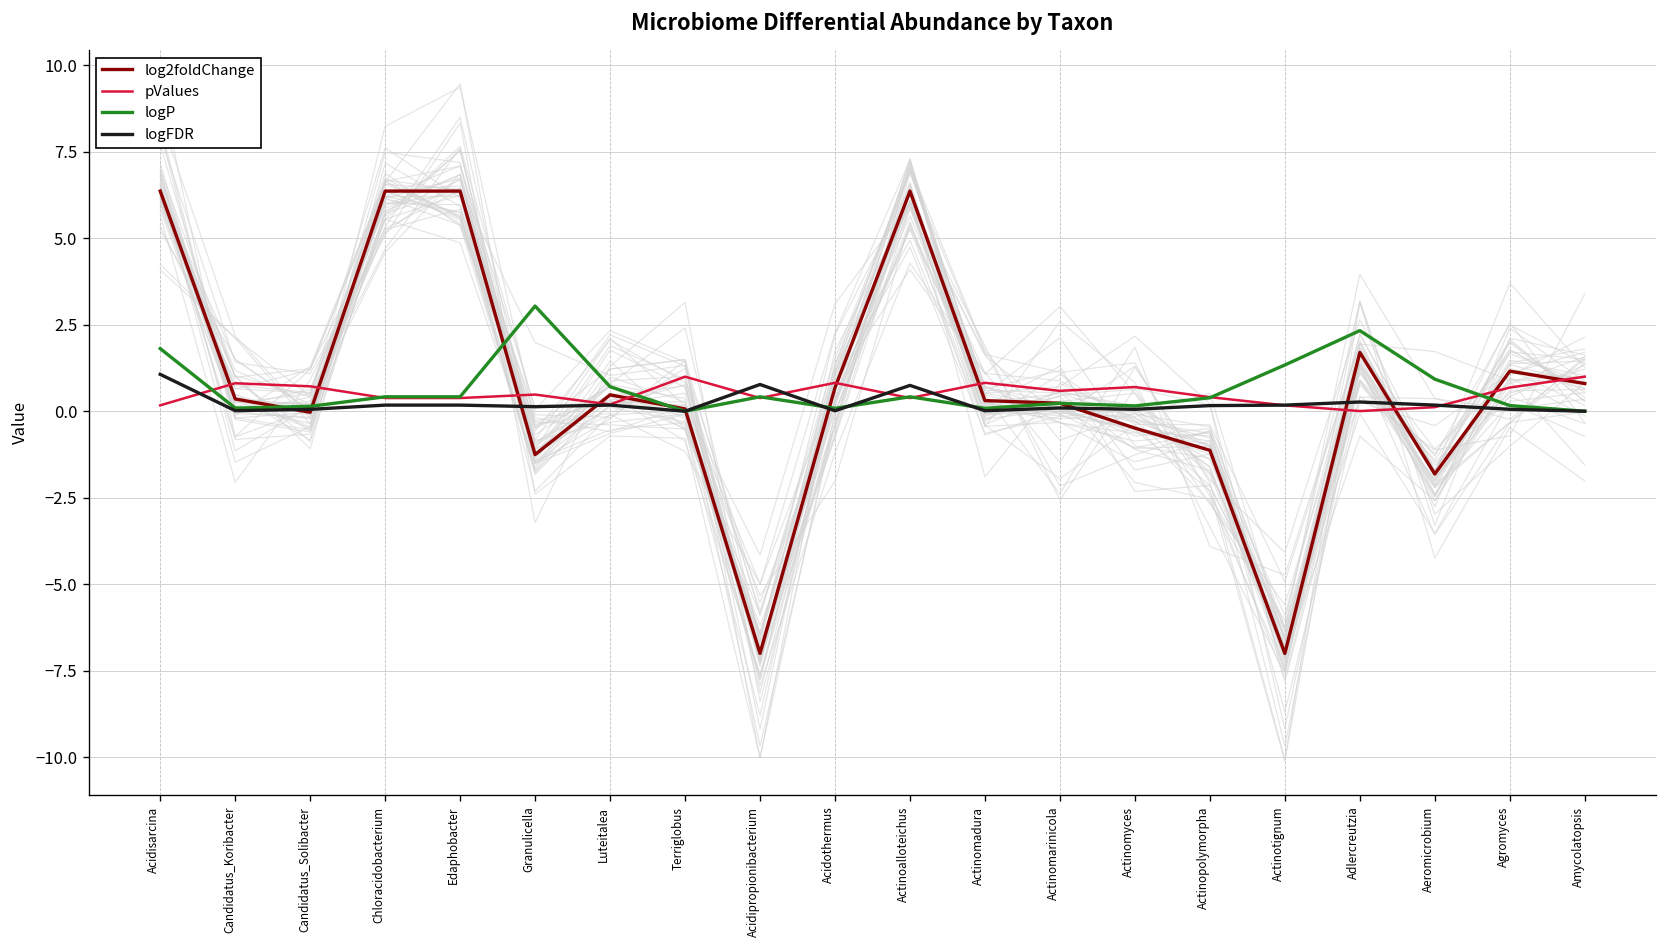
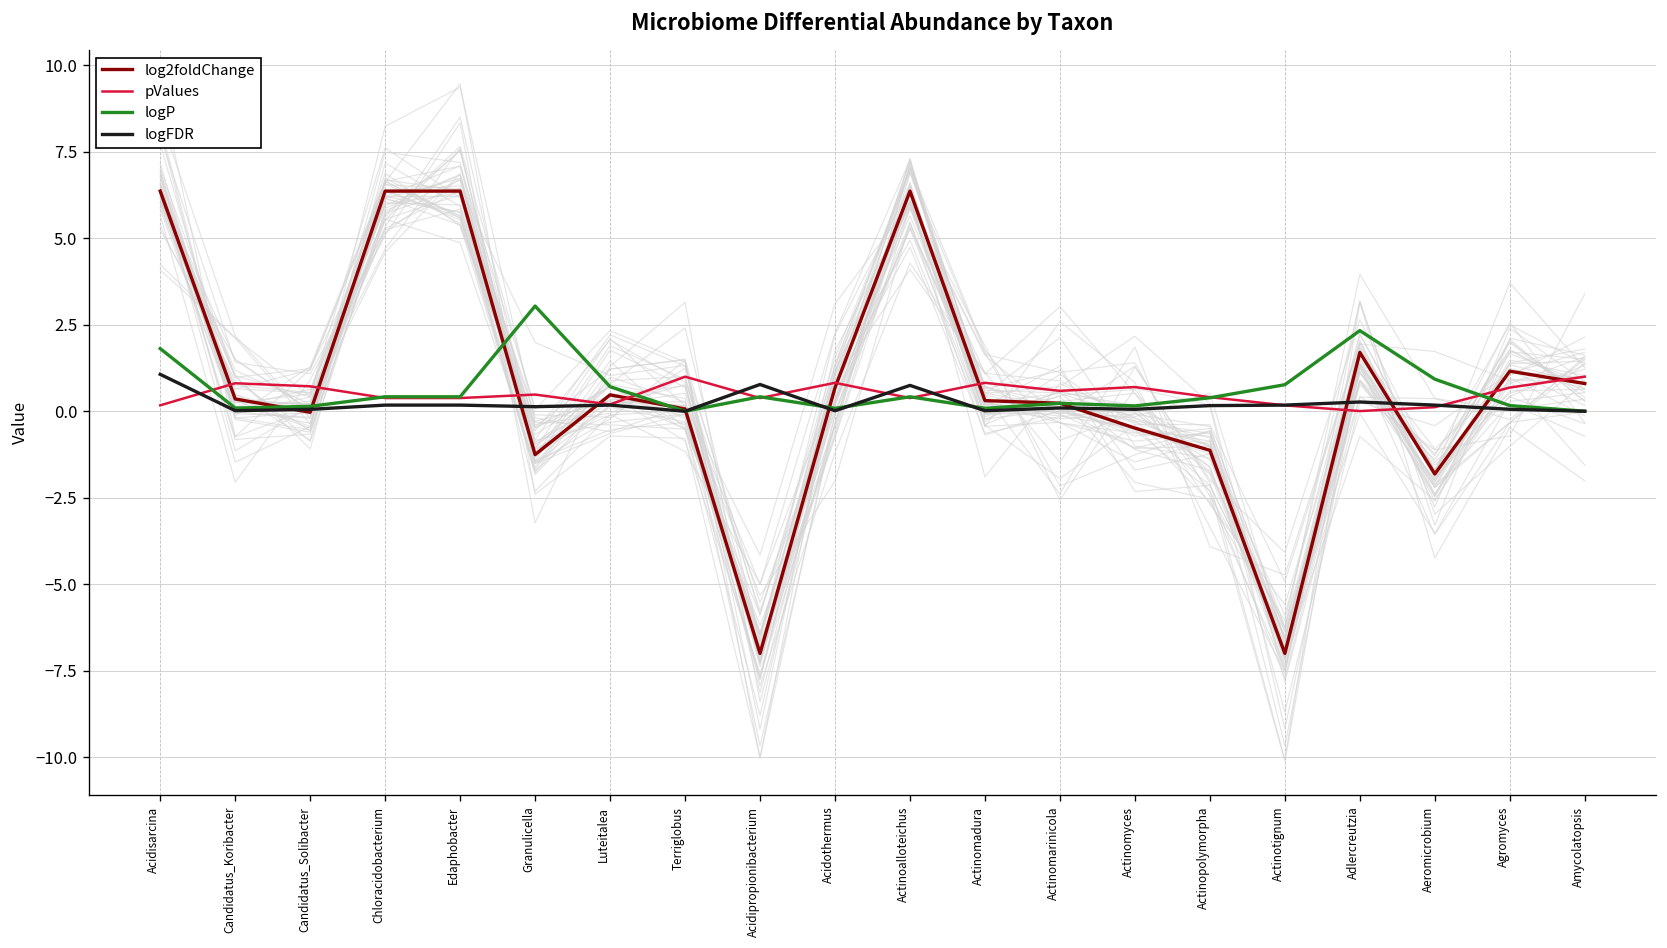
logP, Actinotignum: 1.3 -> 0.8
